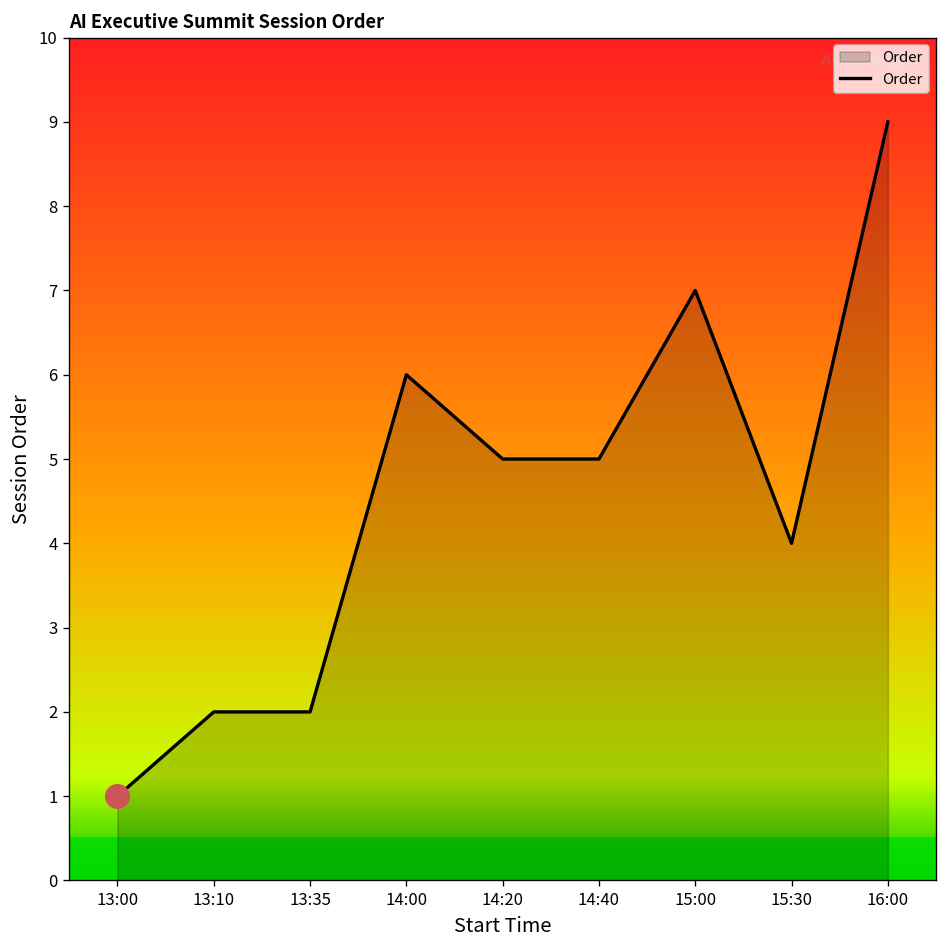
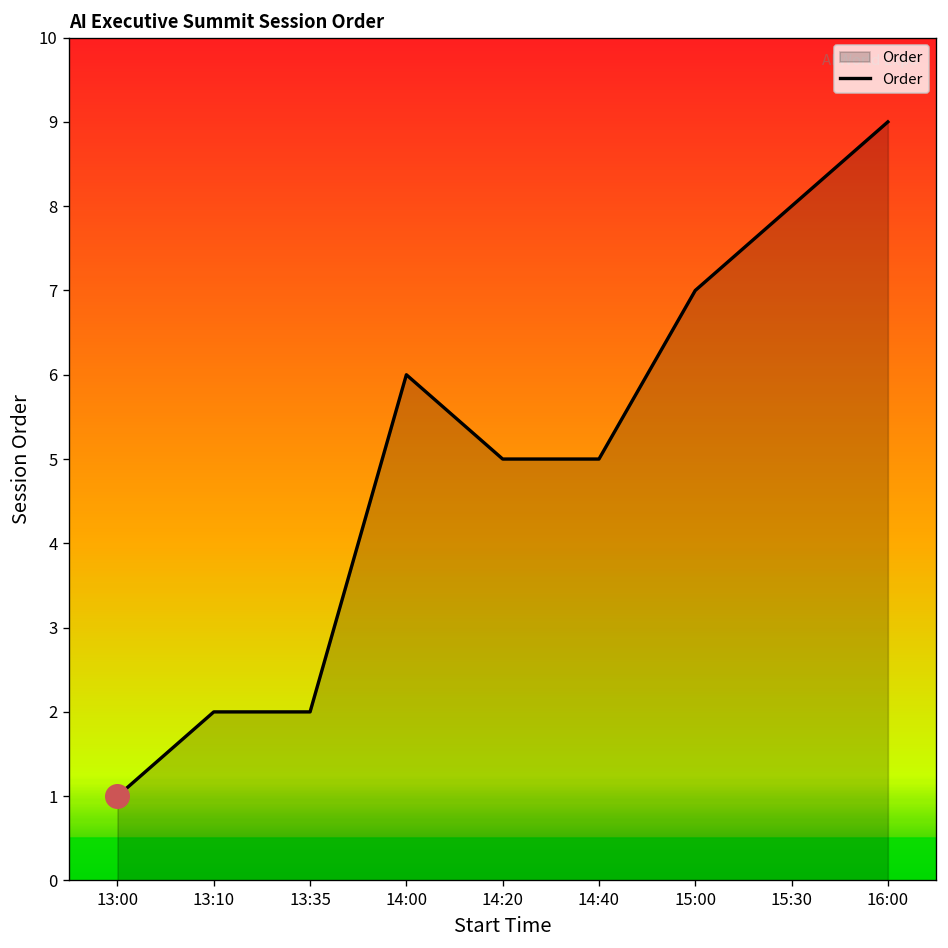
Order, 15:30: 4 -> 8
